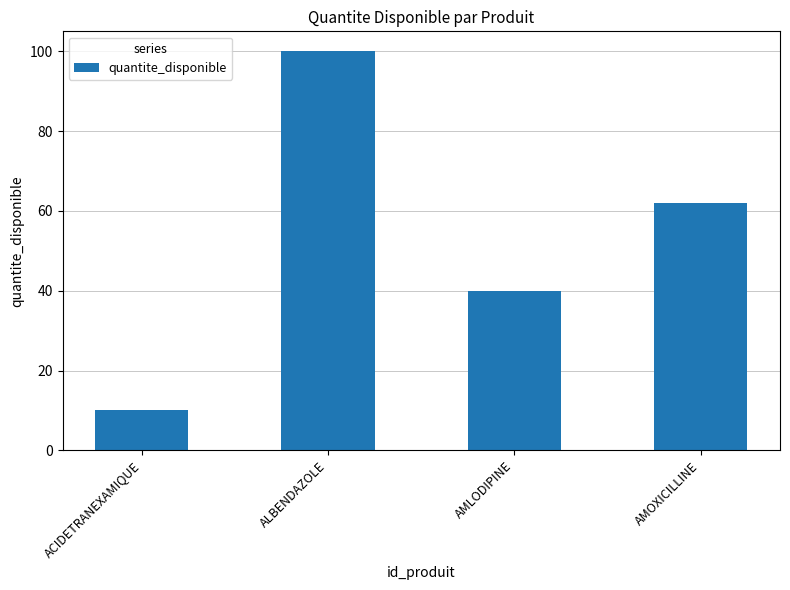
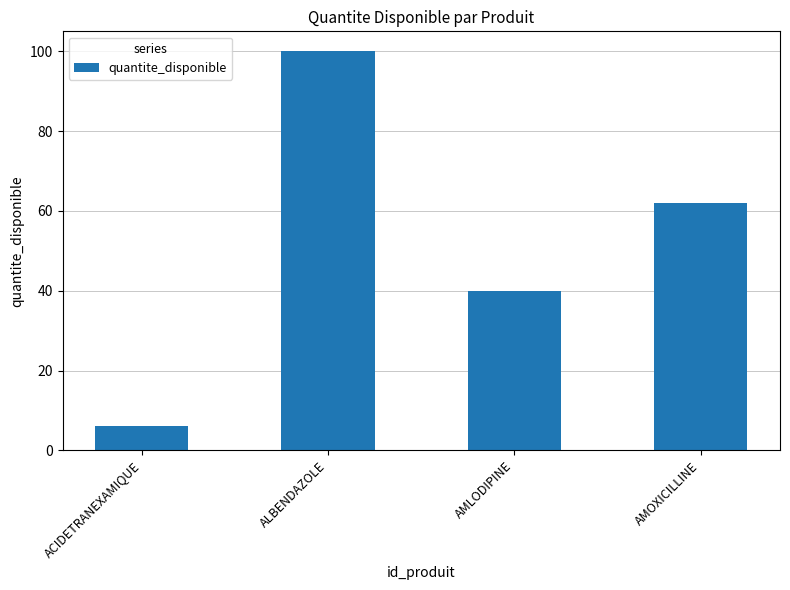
ACIDETRANEXAMIQUE: 10 -> 6
